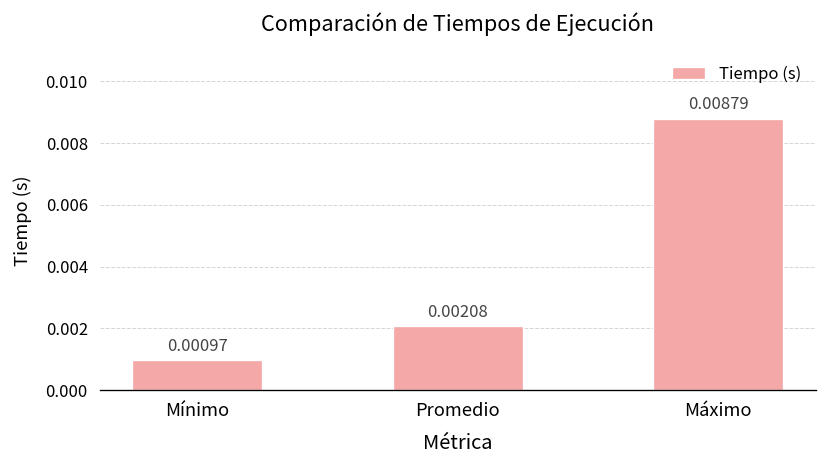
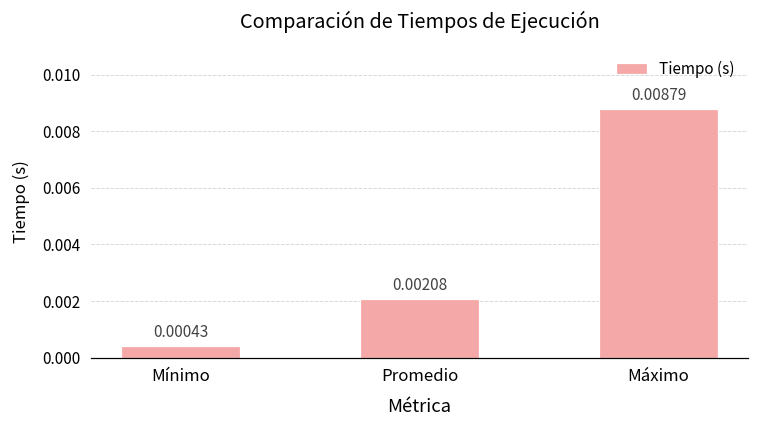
Mínimo: 0.00097 -> 0.00043
